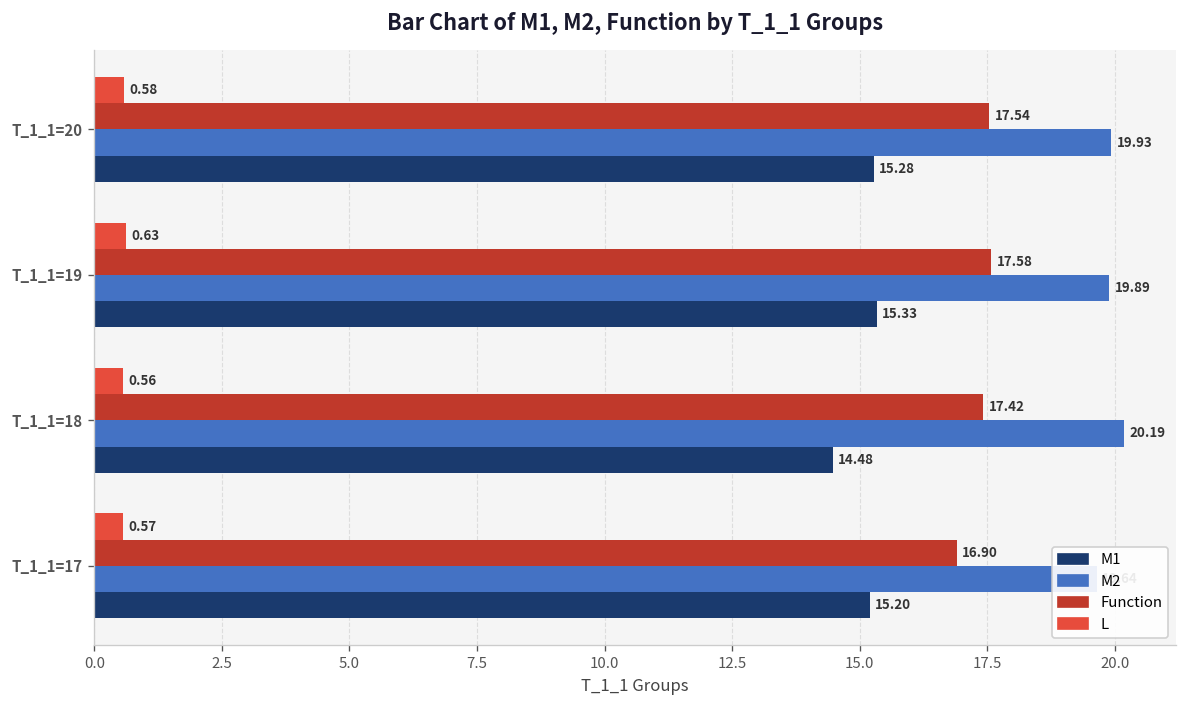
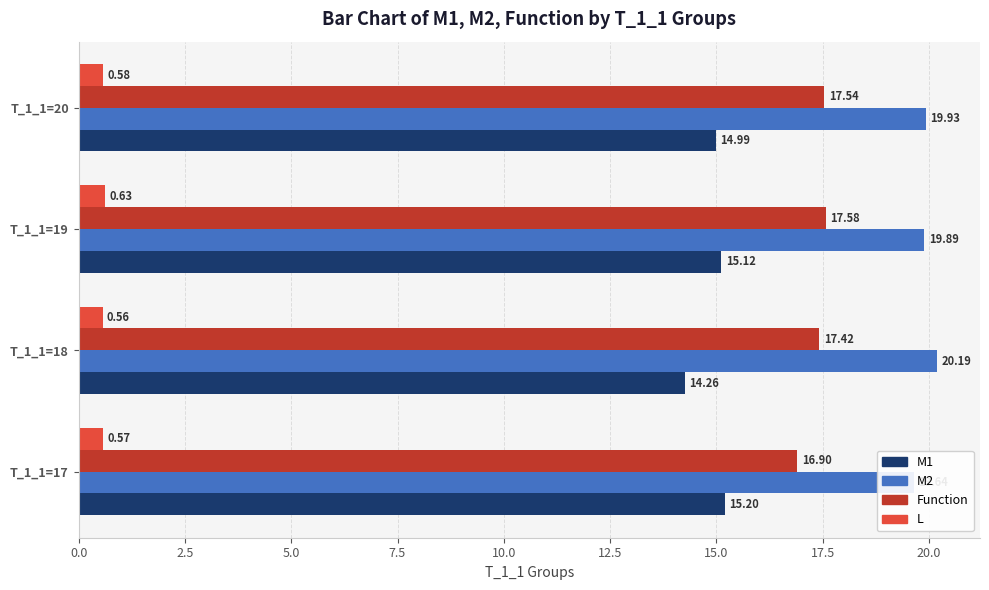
M1, T_1_1=20: 15.28 -> 14.99
M1, T_1_1=19: 15.33 -> 15.12
M1, T_1_1=18: 14.48 -> 14.26
